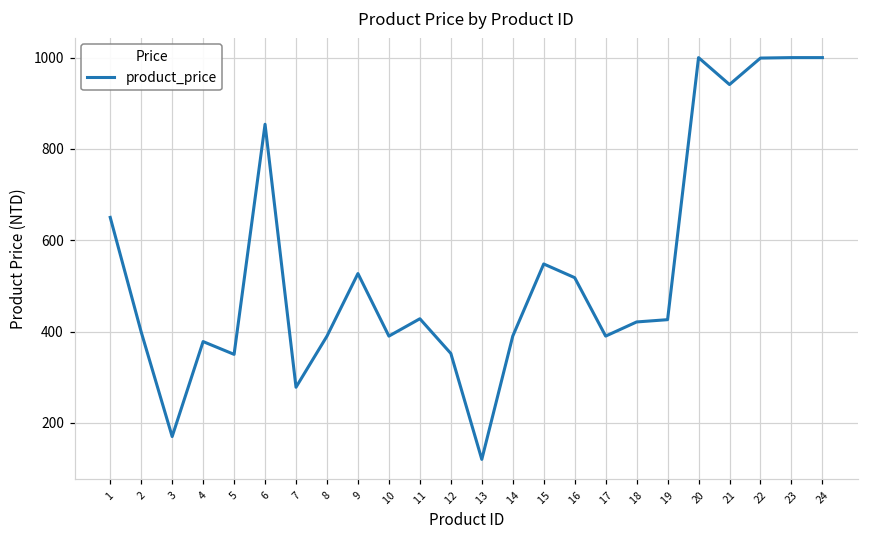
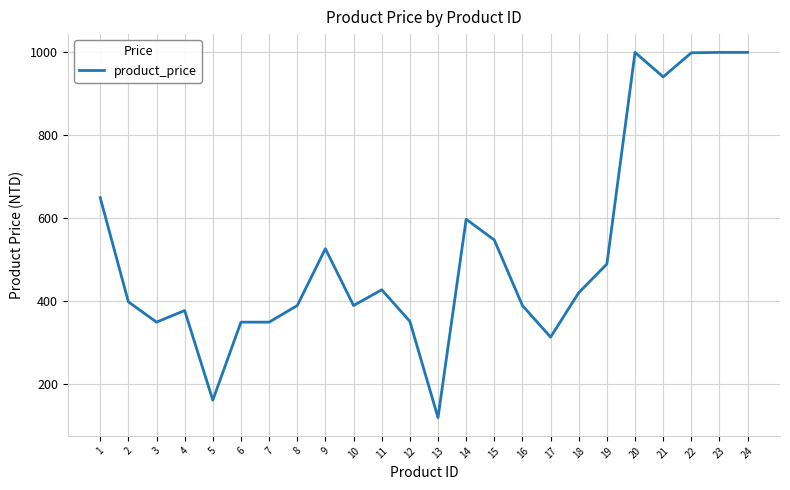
3: 170 -> 350
5: 350 -> 160
6: 850 -> 350
7: 280 -> 350
14: 390 -> 600
16: 520 -> 390
17: 390 -> 310
19: 430 -> 490
